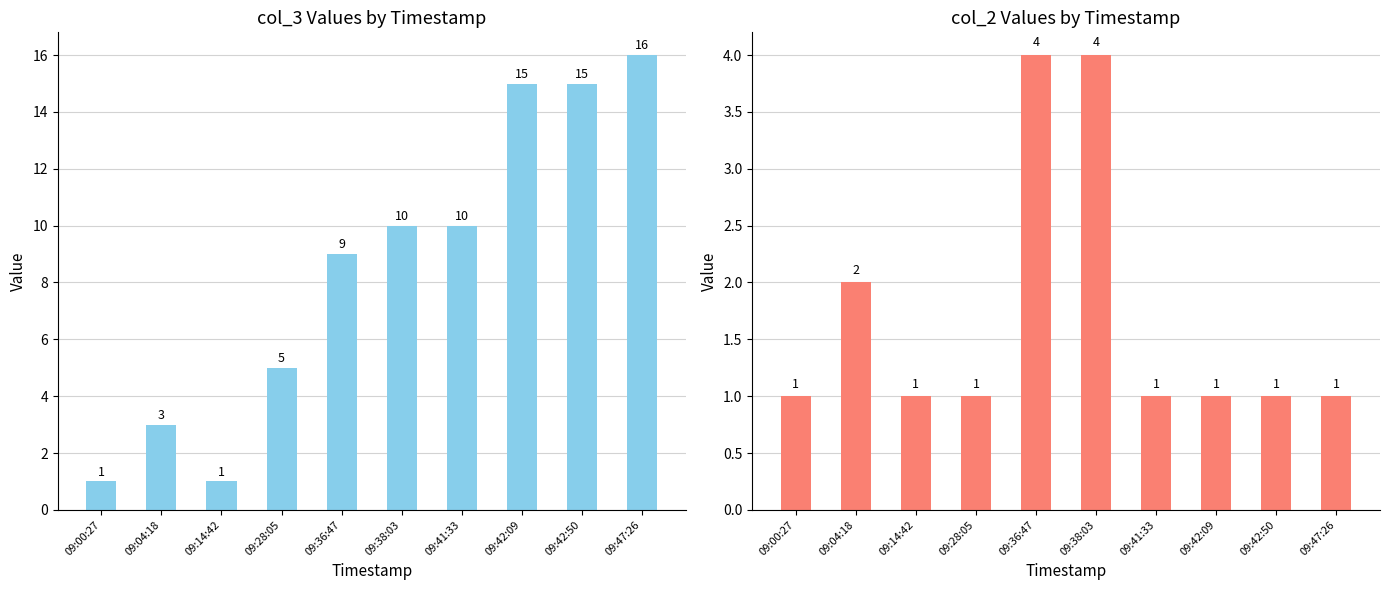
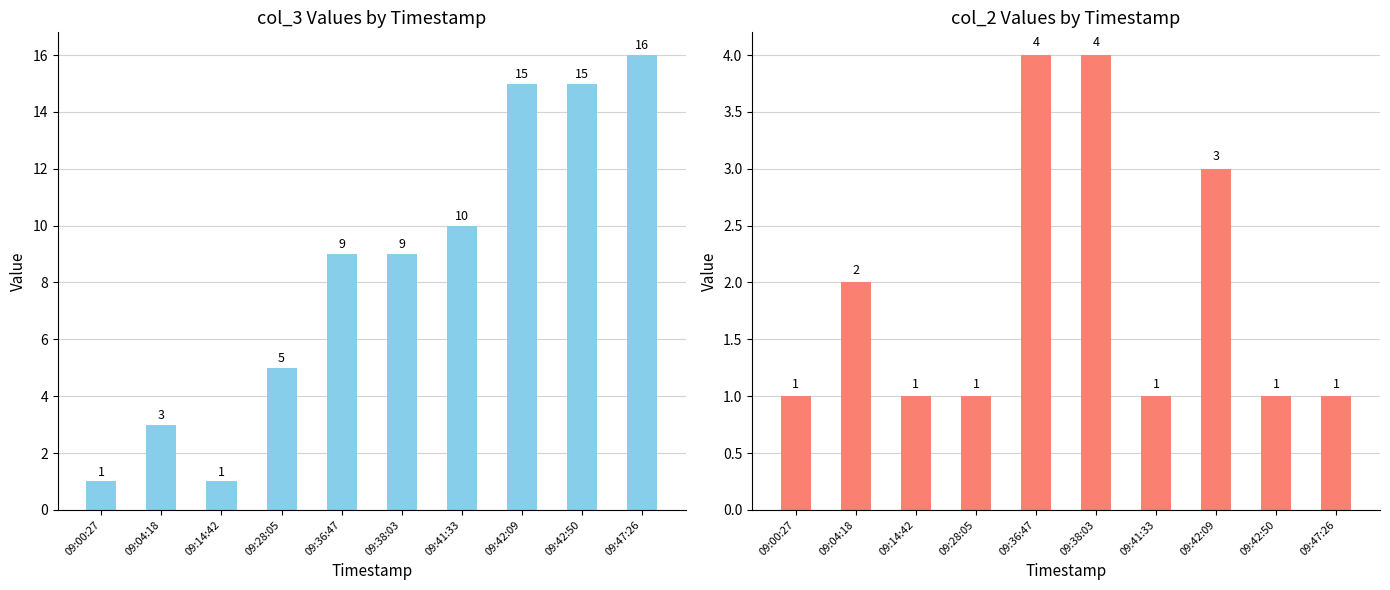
col_3 Values by Timestamp, 09:38:03: 10 -> 9
col_2 Values by Timestamp, 09:42:09: 1 -> 3
